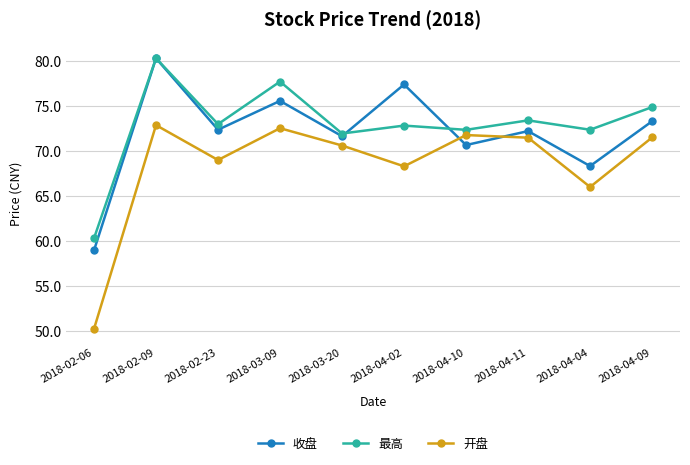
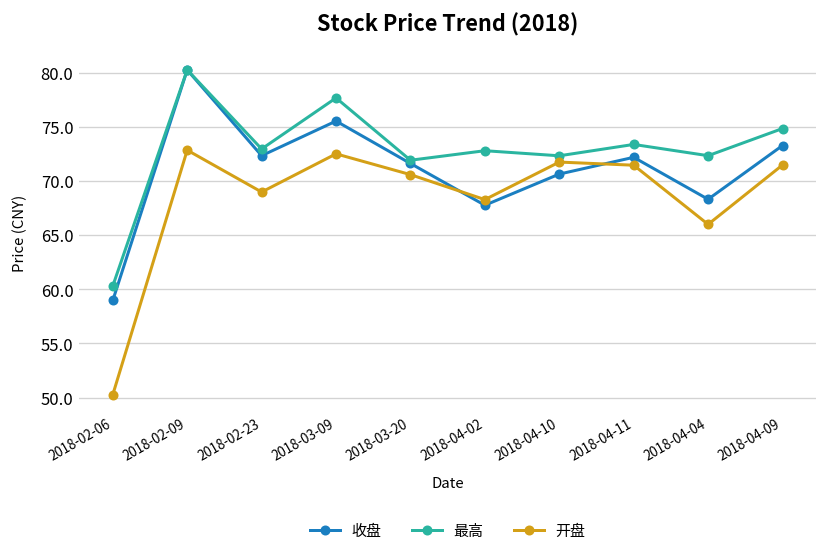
收盘, 2018-04-02: 77 -> 68
